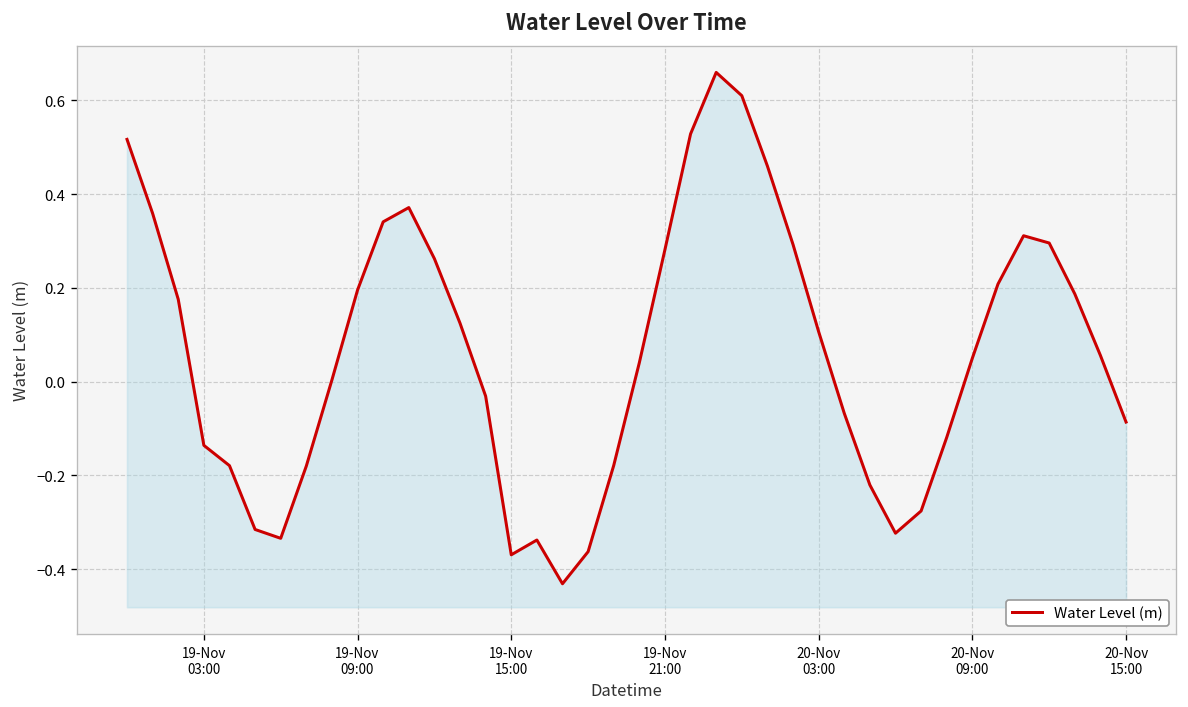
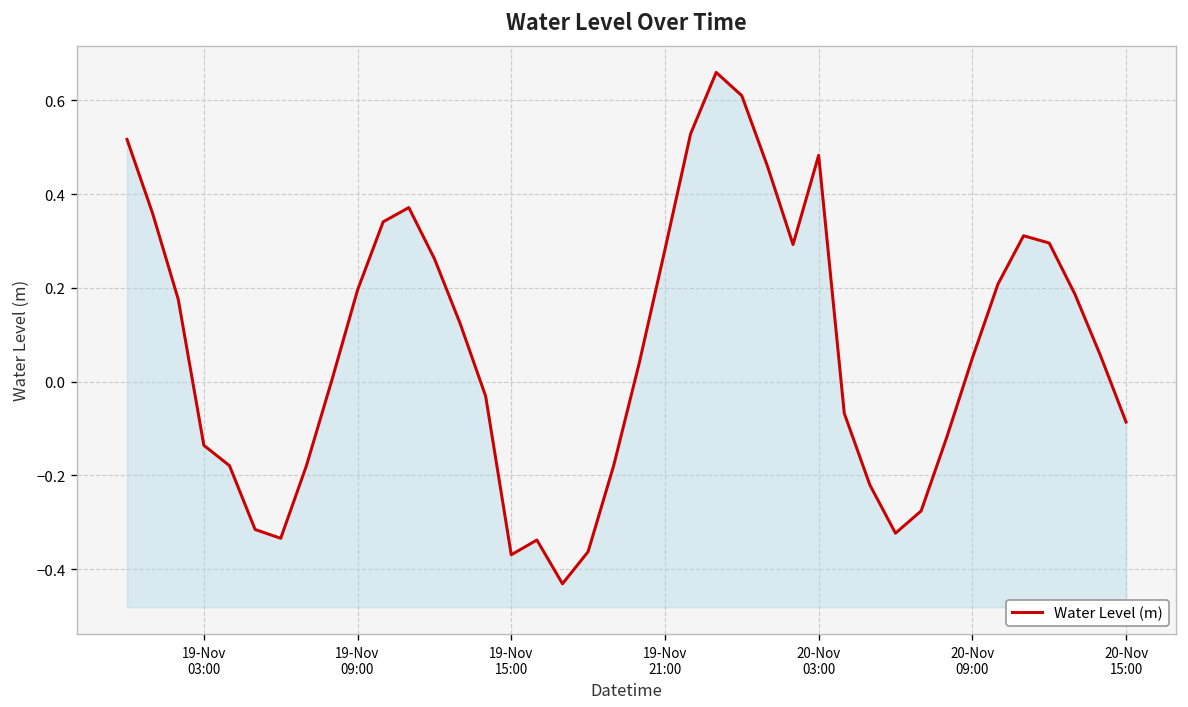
20-Nov 03:00: 0.11 -> 0.48
